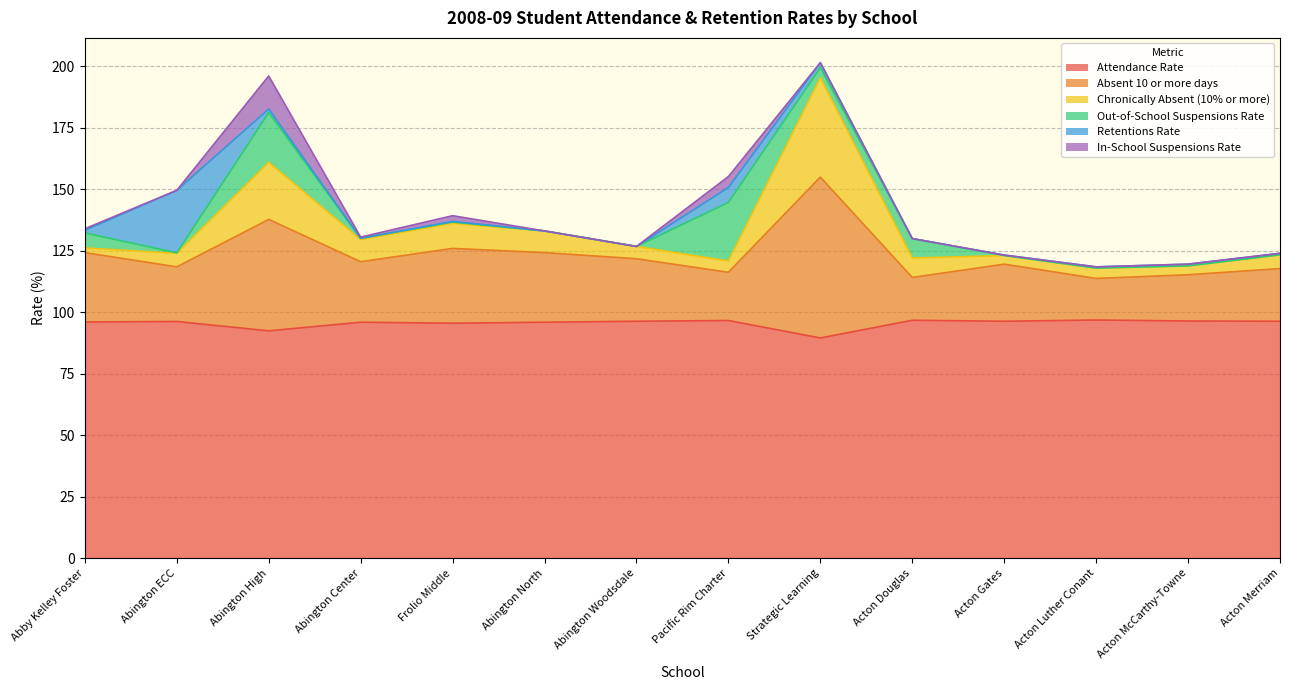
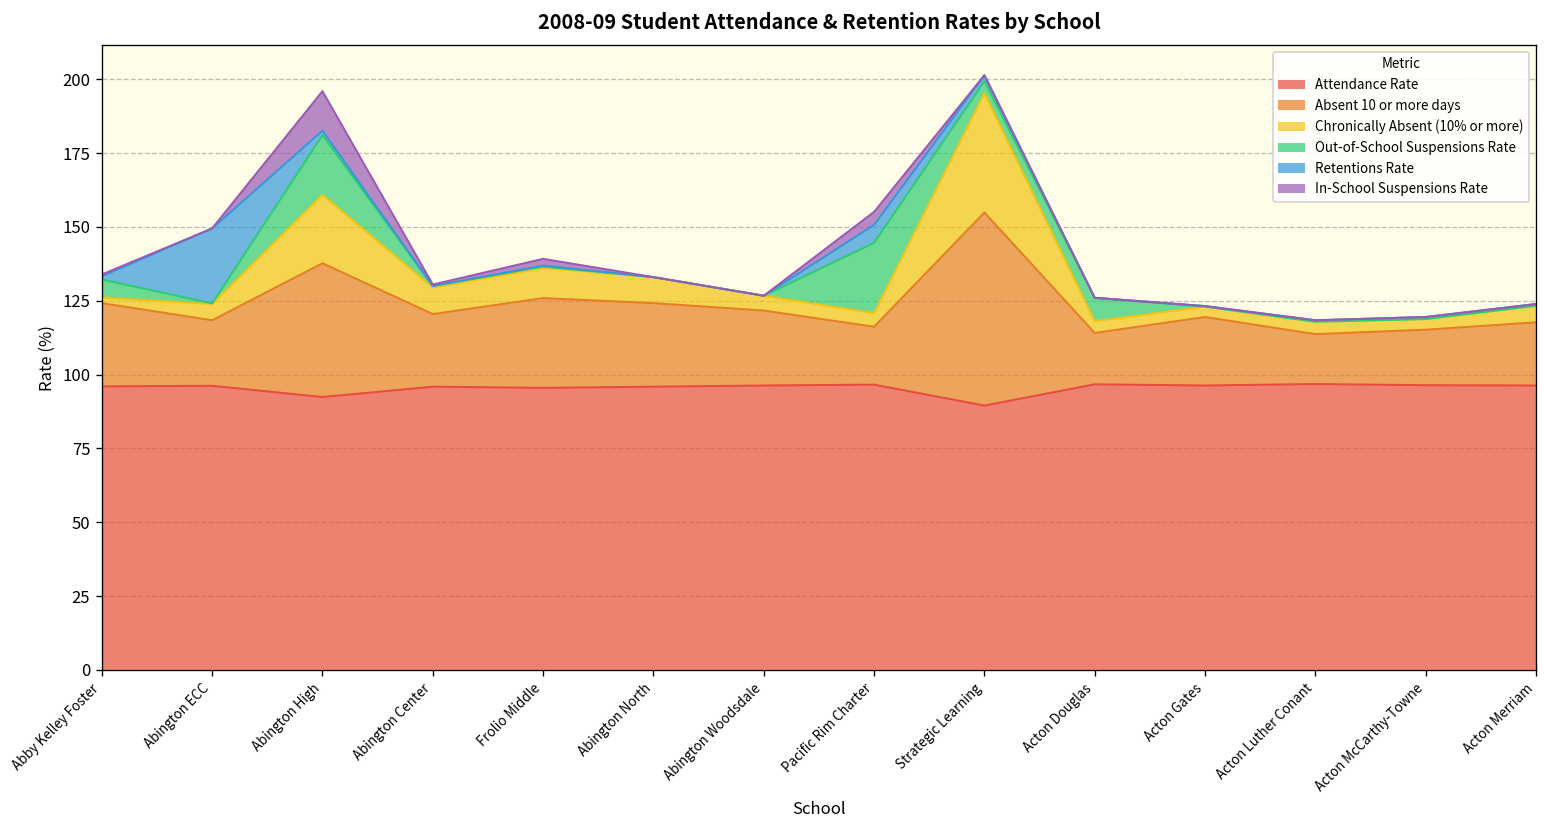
Chronically Absent (10% or more), Acton Douglas: 8 -> 4
